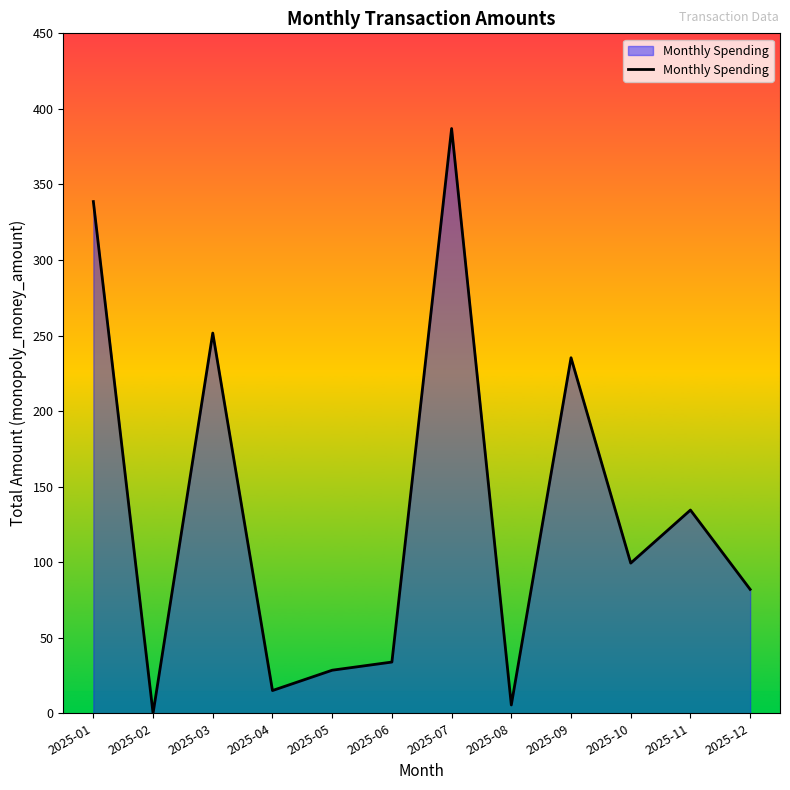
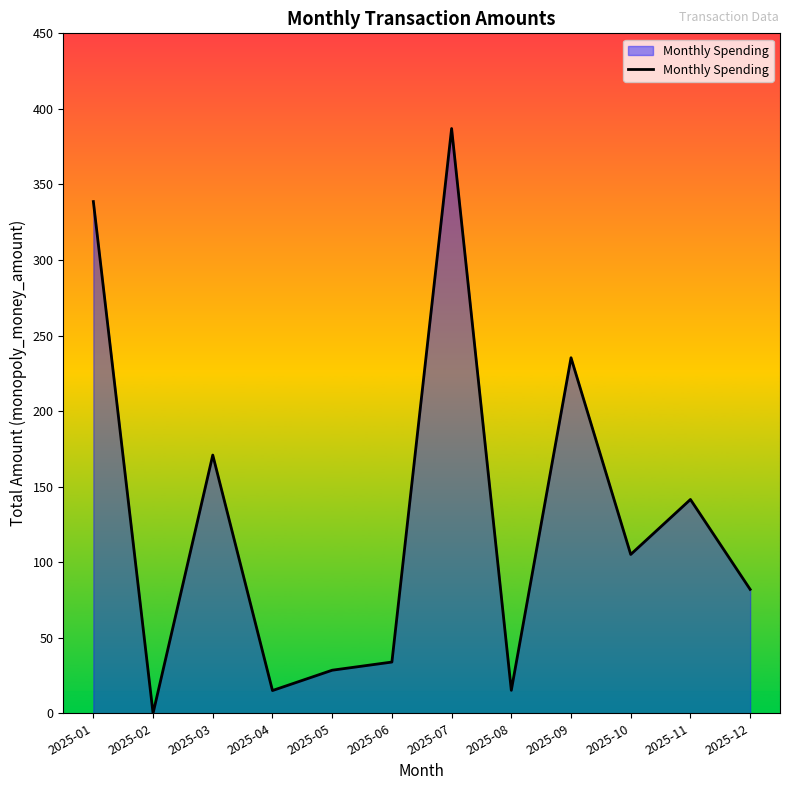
2025-03: 252 -> 171
2025-08: 6 -> 15
2025-10: 99 -> 105
2025-11: 135 -> 142
